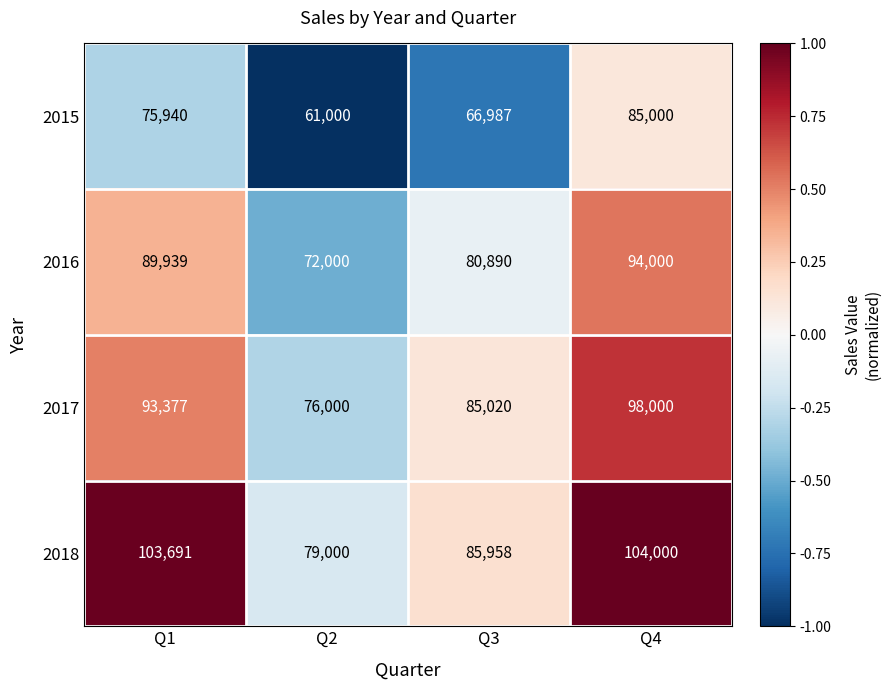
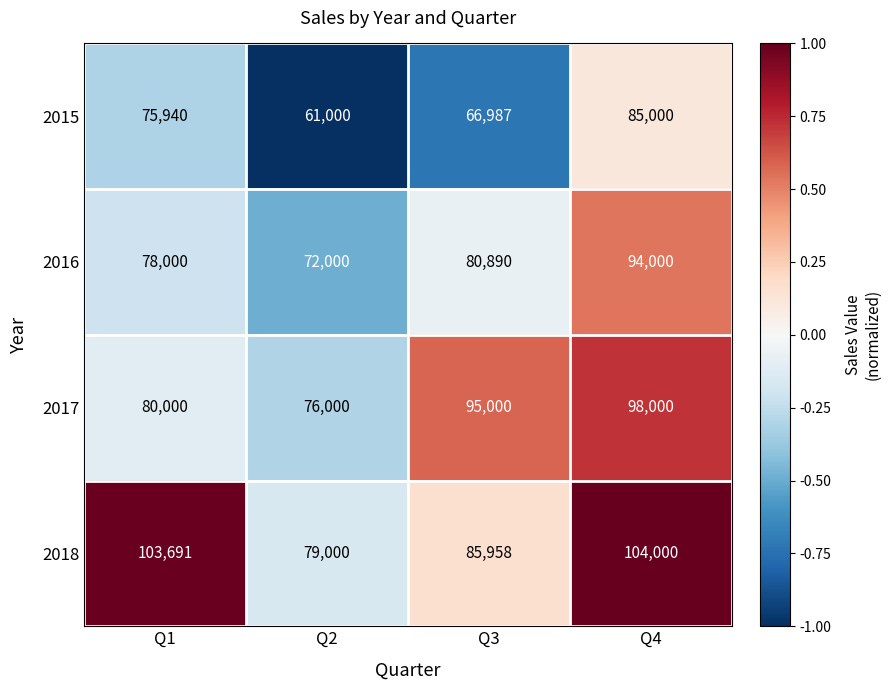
2016, Q1: 89,939 -> 78,000
2017, Q1: 93,377 -> 80,000
2017, Q3: 85,020 -> 95,000
